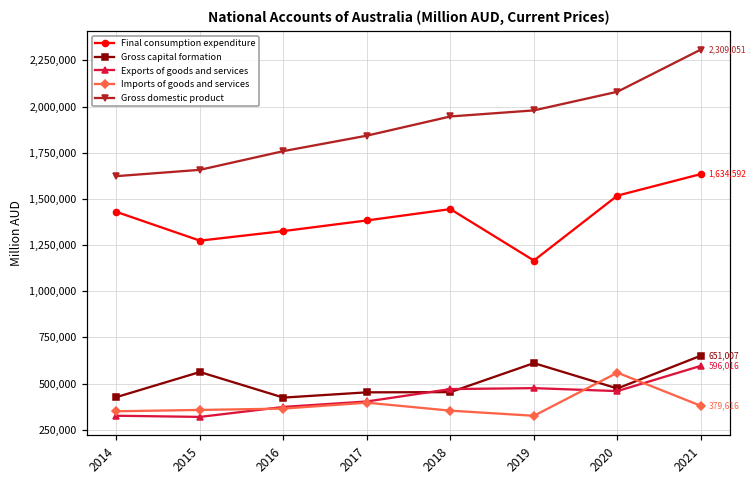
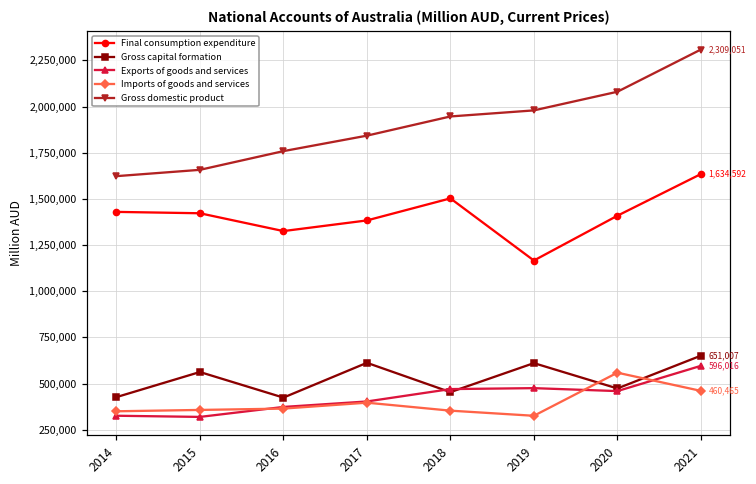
Final consumption expenditure, 2015: 1,270,000 -> 1,420,000
Gross capital formation, 2017: 450,000 -> 610,000
Final consumption expenditure, 2018: 1,440,000 -> 1,500,000
Final consumption expenditure, 2020: 1,520,000 -> 1,410,000
Imports of goods and services, 2021: 379,616 -> 460,465
